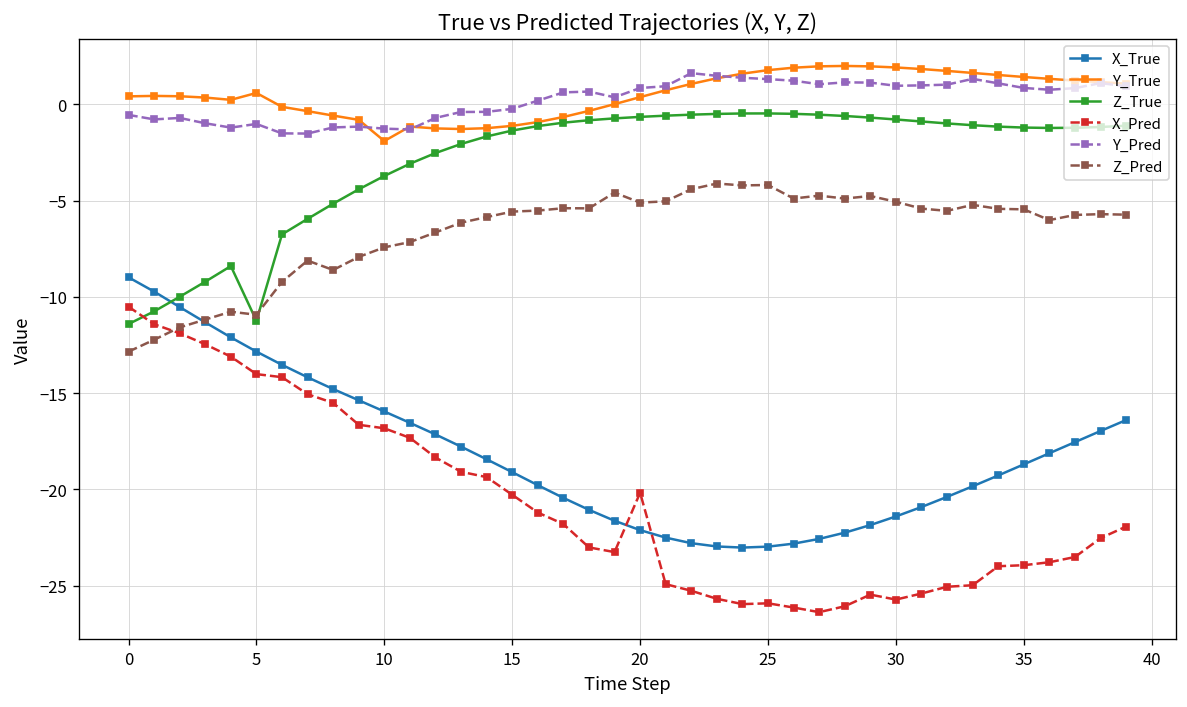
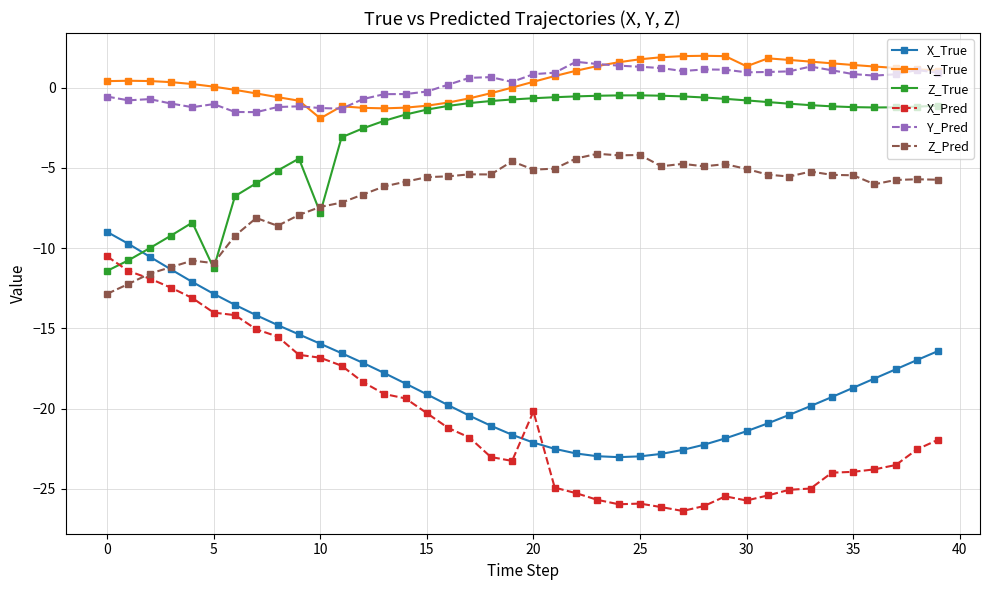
Y_True, 5: 0.6 -> 0.1
Z_True, 10: -3.7 -> -7.8
Y_True, 30: 1.9 -> 1.3
